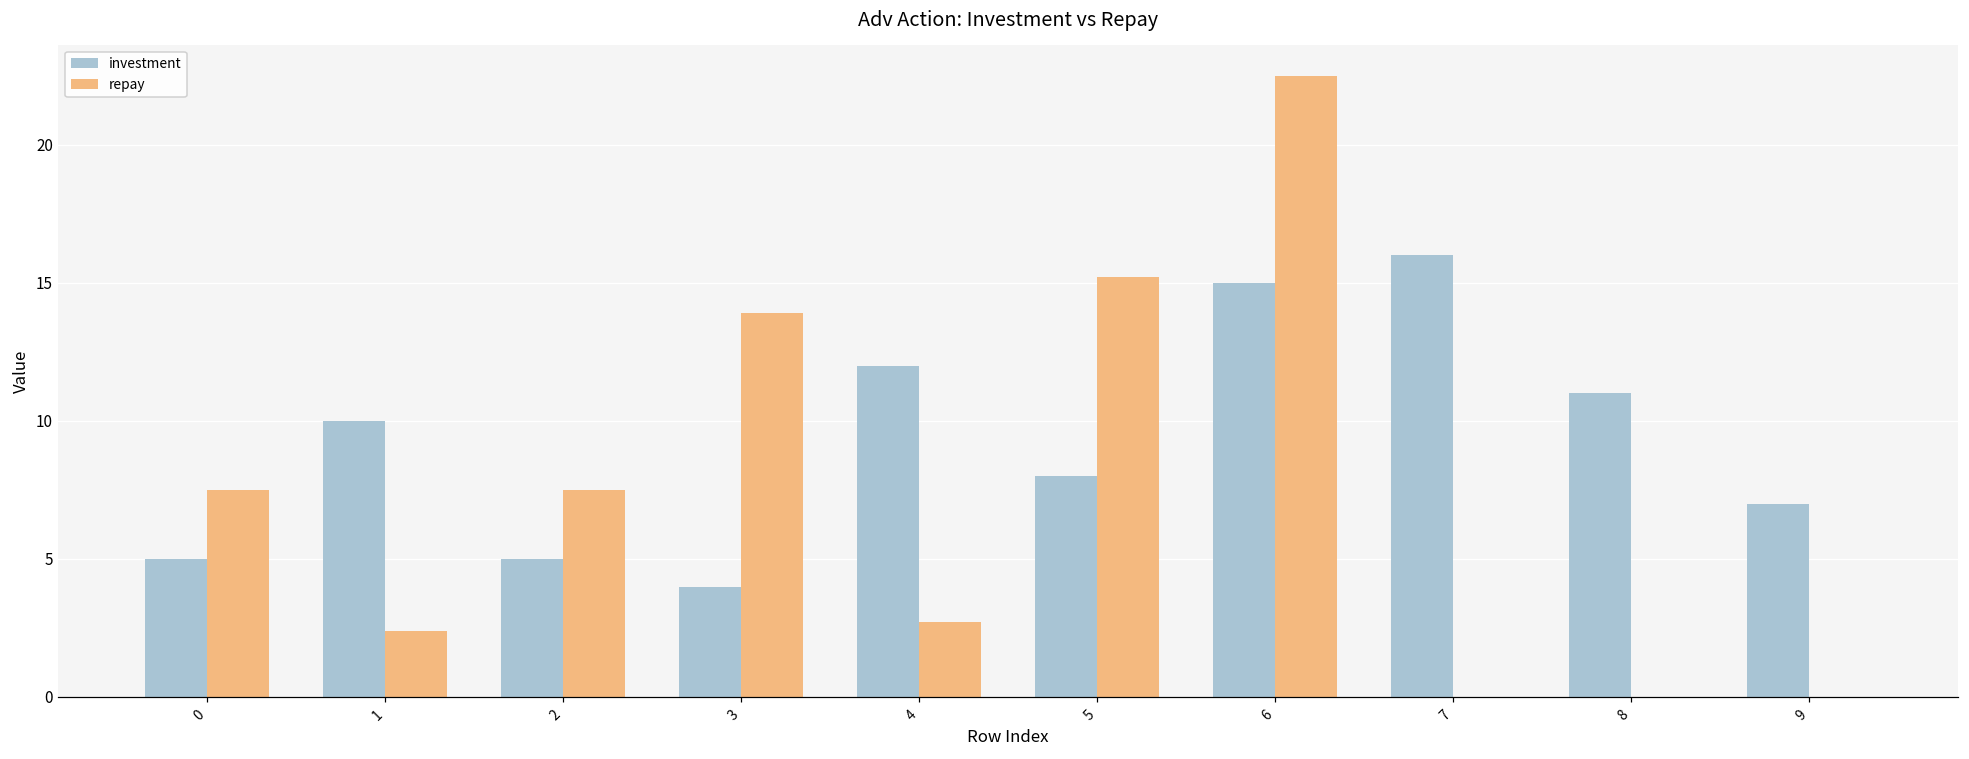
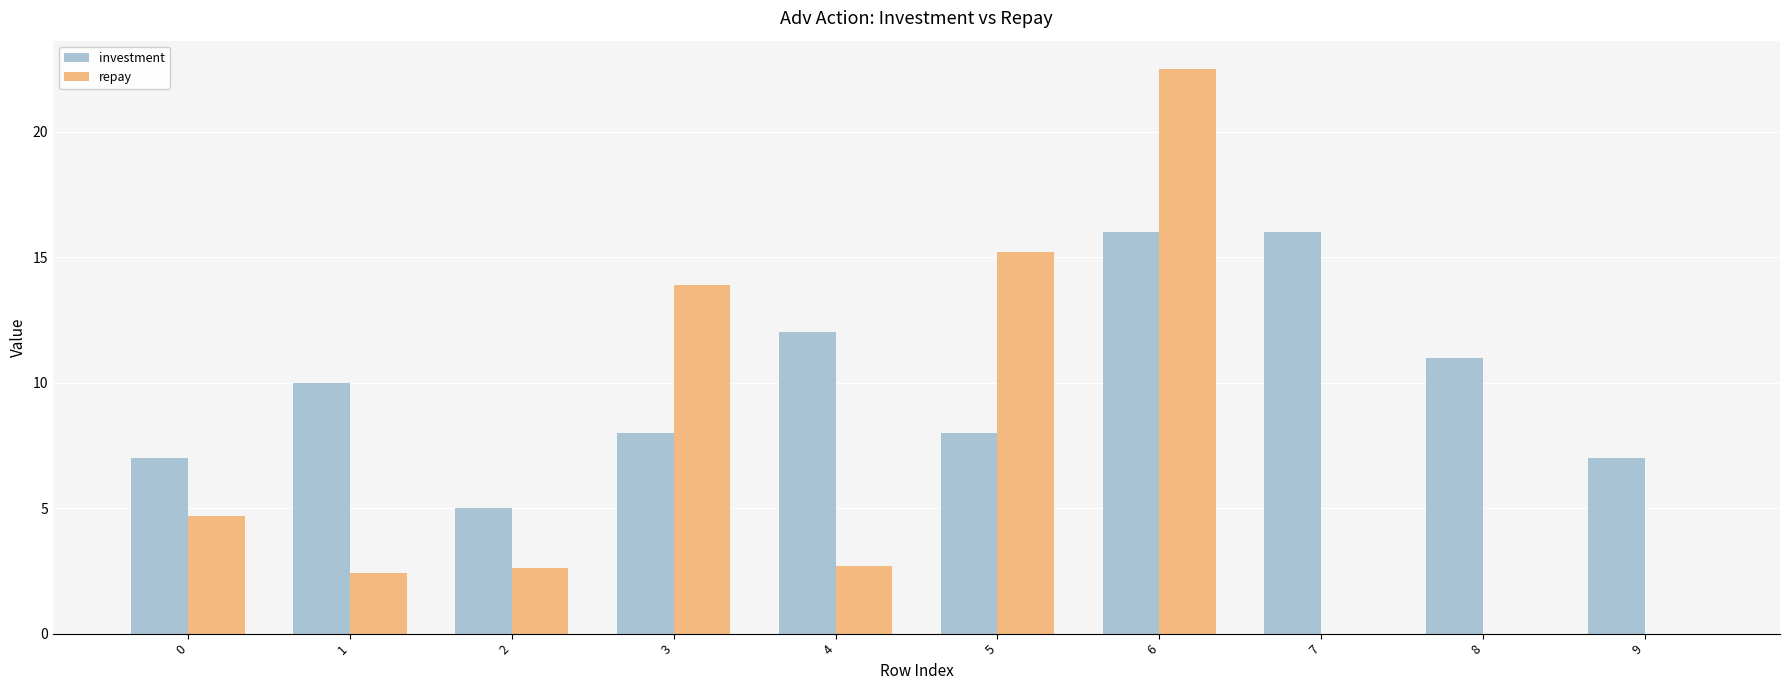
investment, 0: 5 -> 7
repay, 0: 7.5 -> 4.7
repay, 2: 7.5 -> 2.6
investment, 3: 4 -> 8
investment, 6: 15 -> 16
